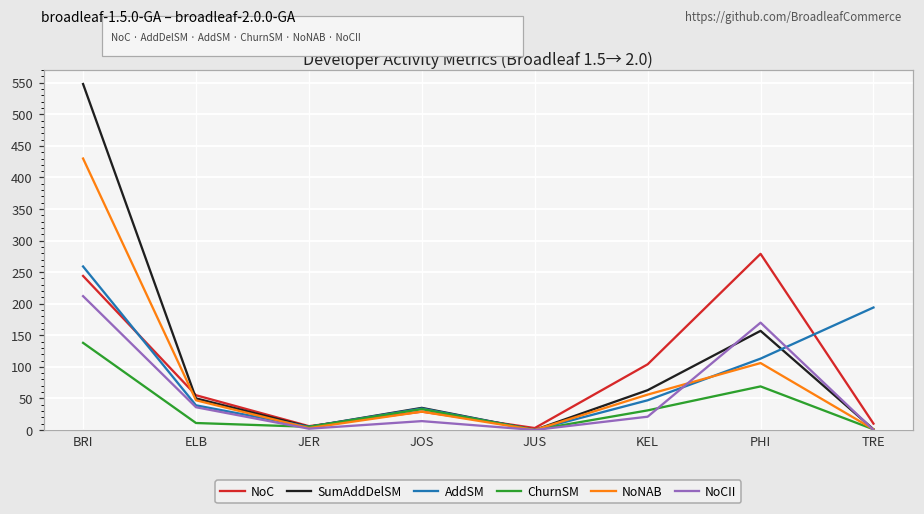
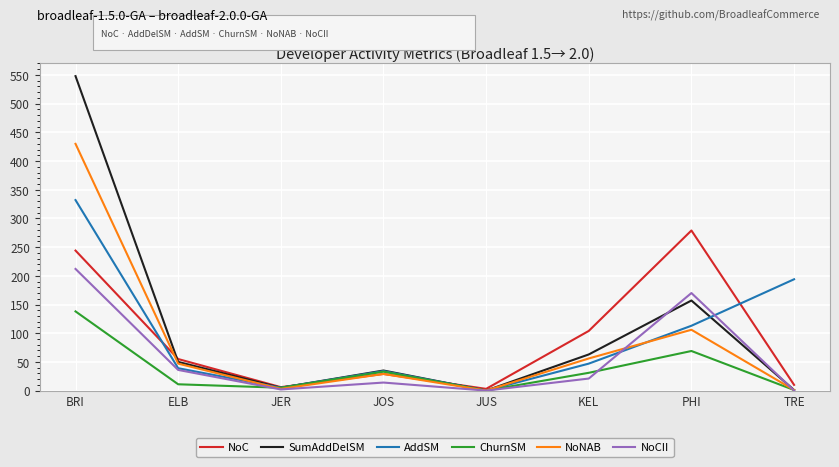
AddSM, BRI: 260 -> 330
